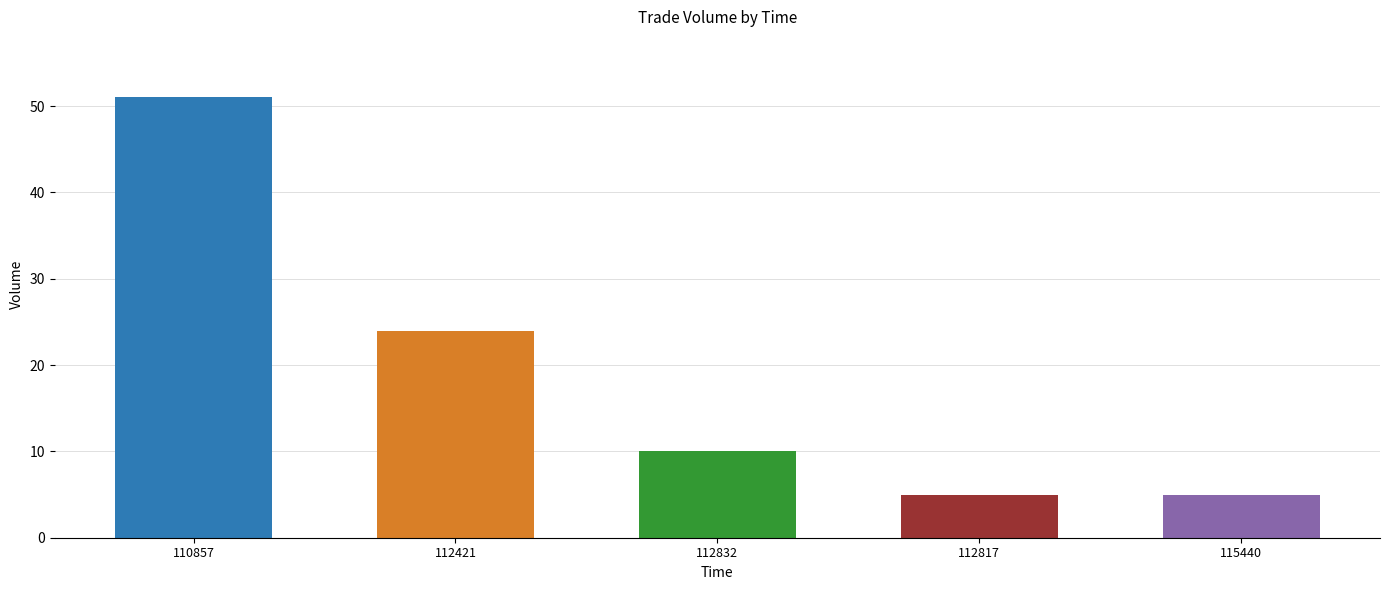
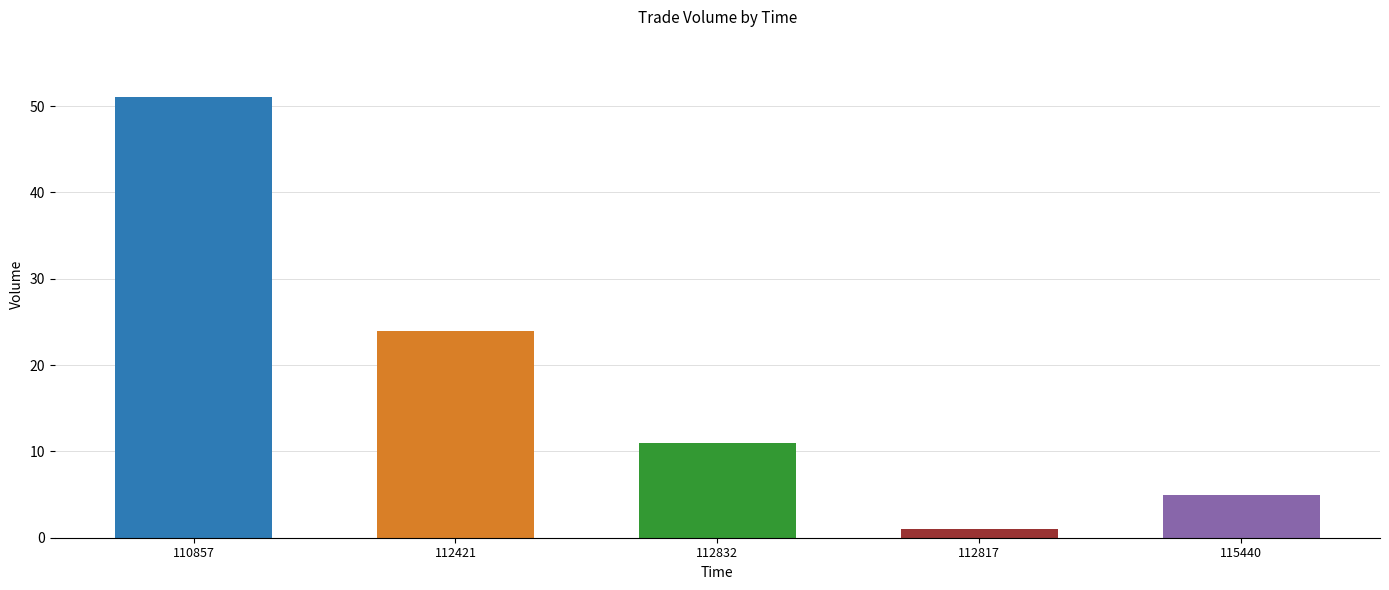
112832: 10 -> 11
112817: 5 -> 1
